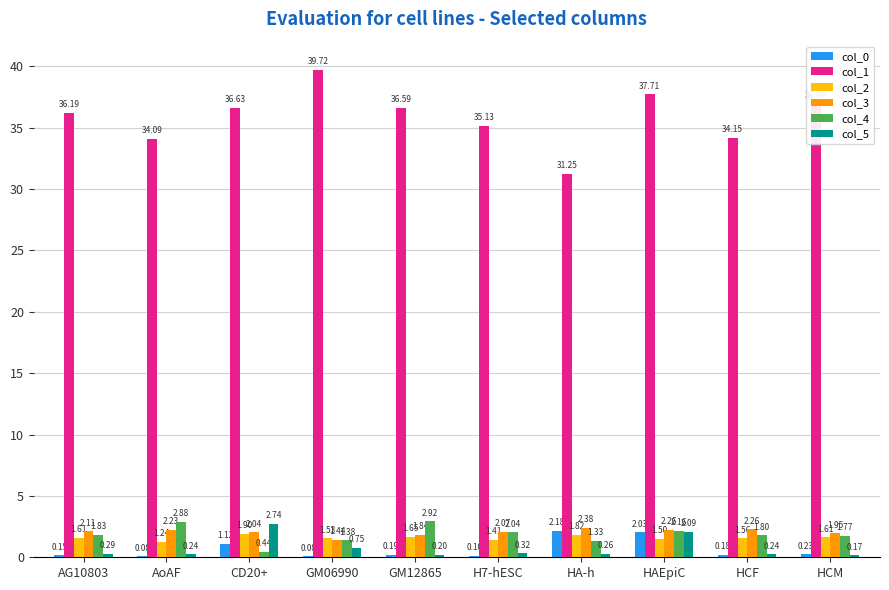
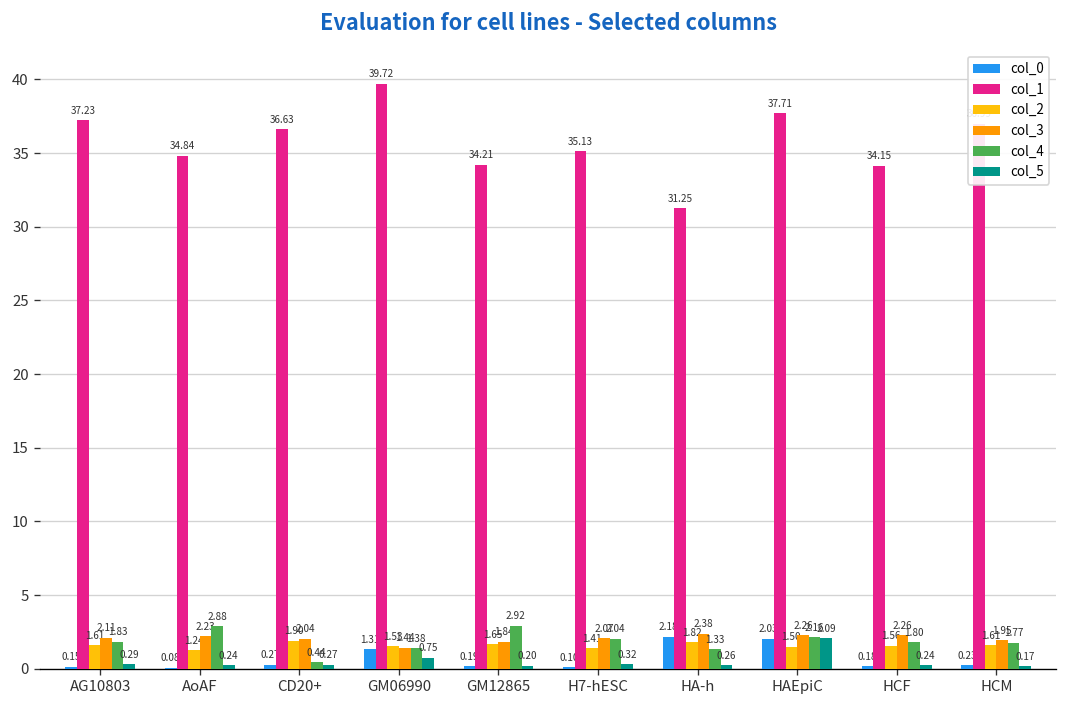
col_1, AG10803: 36.19 -> 37.23
col_1, AoAF: 34.09 -> 34.84
col_0, CD20+: 1.12 -> 0.27
col_5, CD20+: 2.74 -> 0.27
col_0, GM06990: 0.08 -> 1.31
col_1, GM12865: 36.59 -> 34.21
